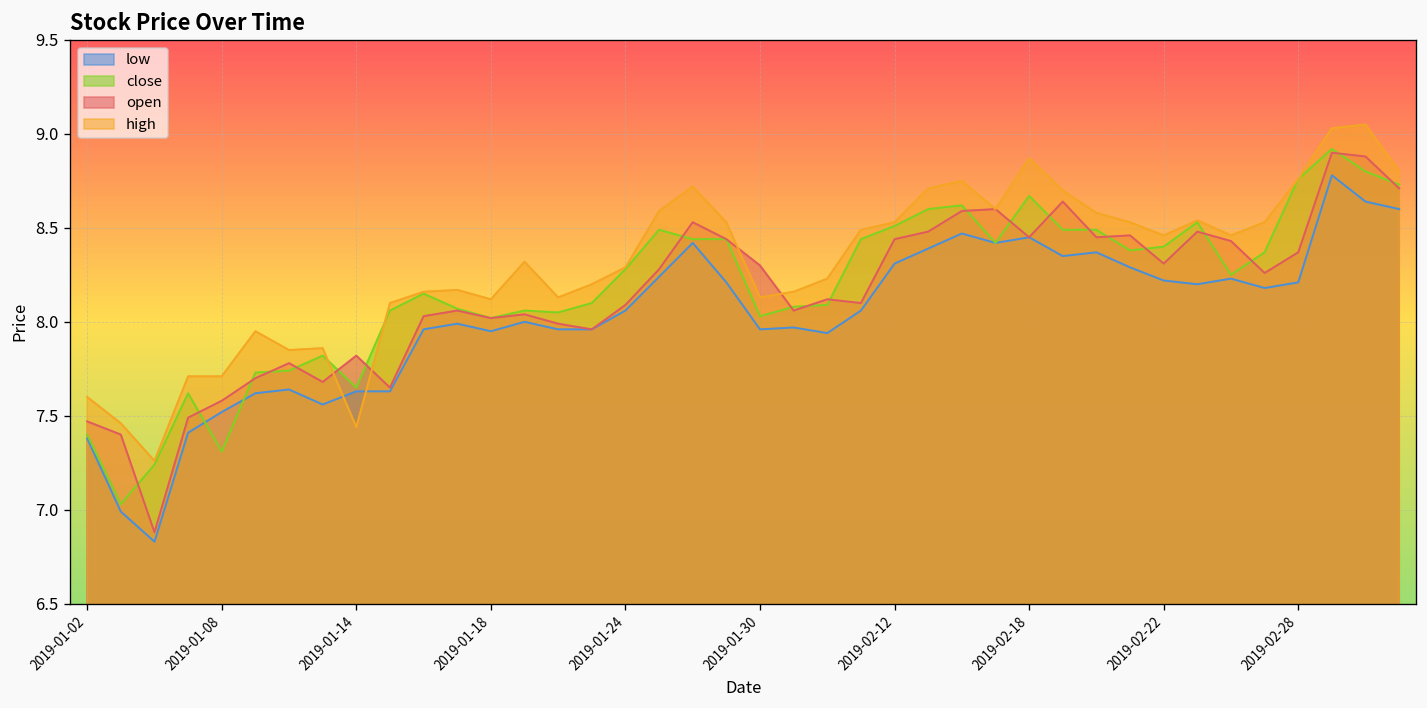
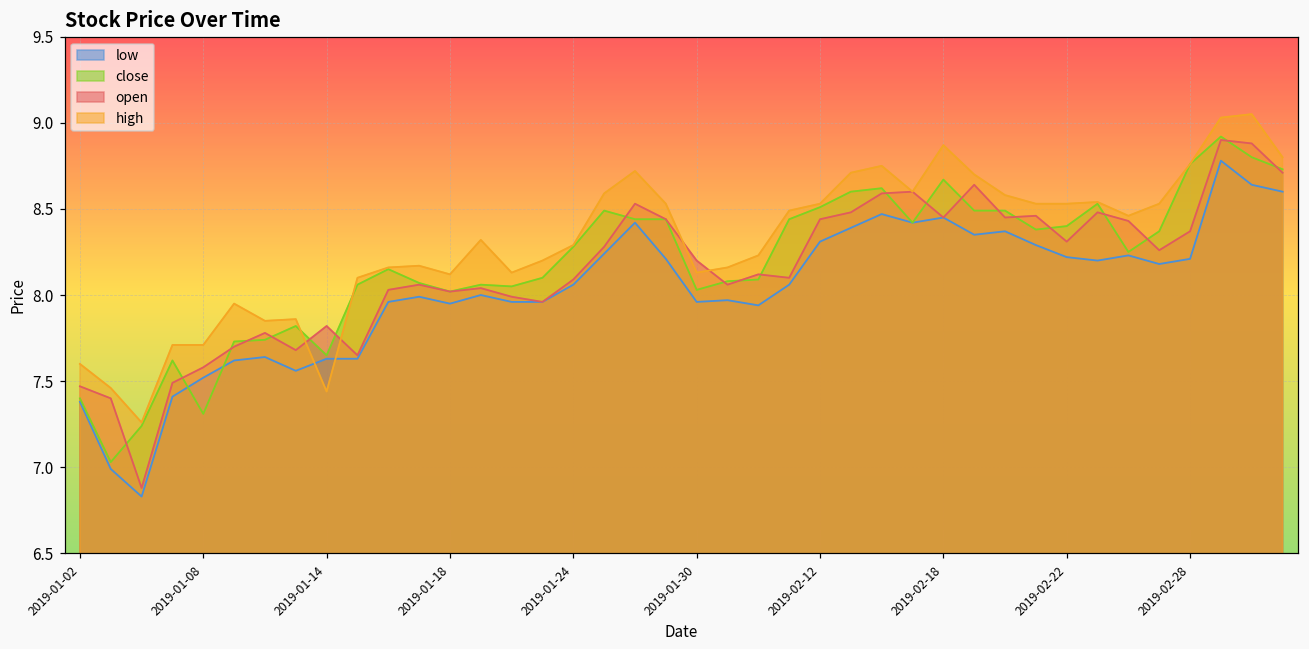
open, 2019-01-30: 8.3 -> 8.2
high, 2019-02-22: 8.46 -> 8.53
